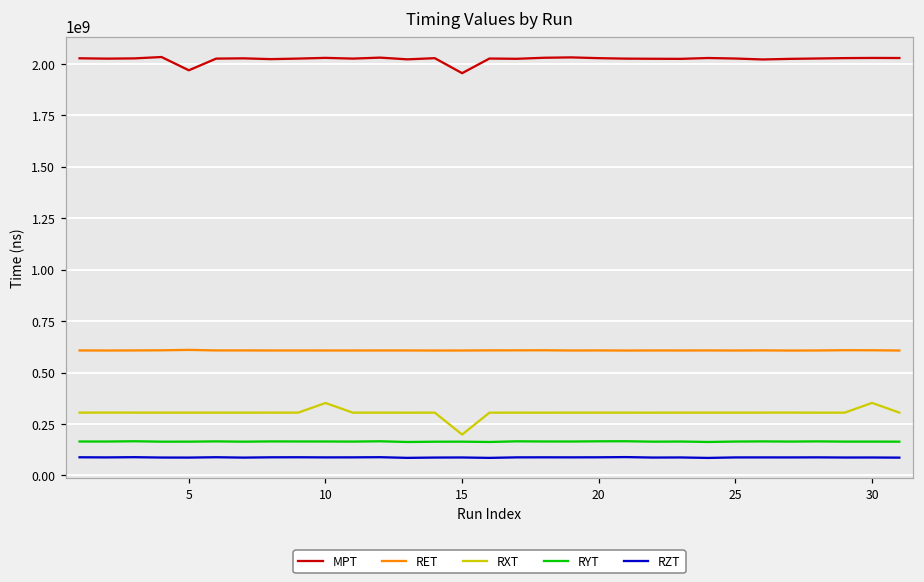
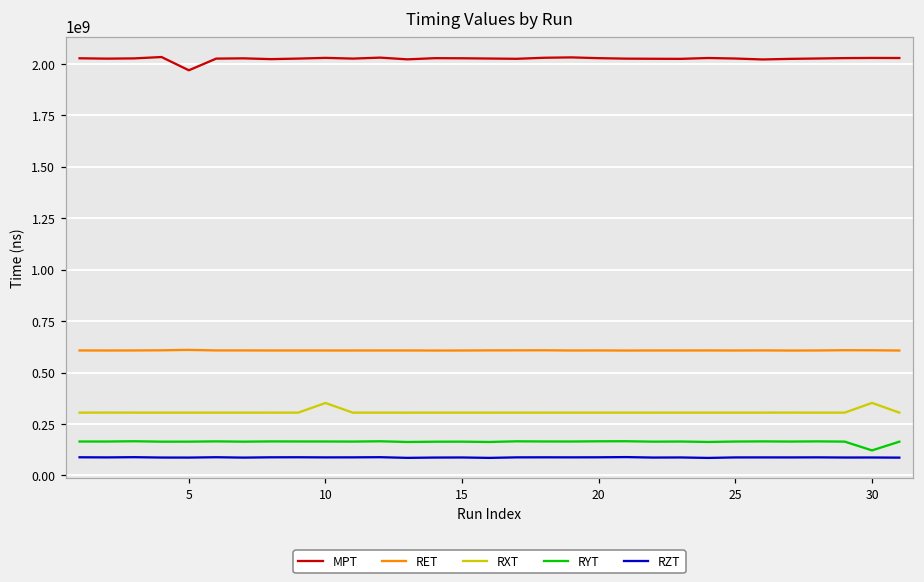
MPT, 15: 1960000000 -> 2030000000
RXT, 15: 200000000 -> 310000000
RYT, 30: 160000000 -> 120000000
